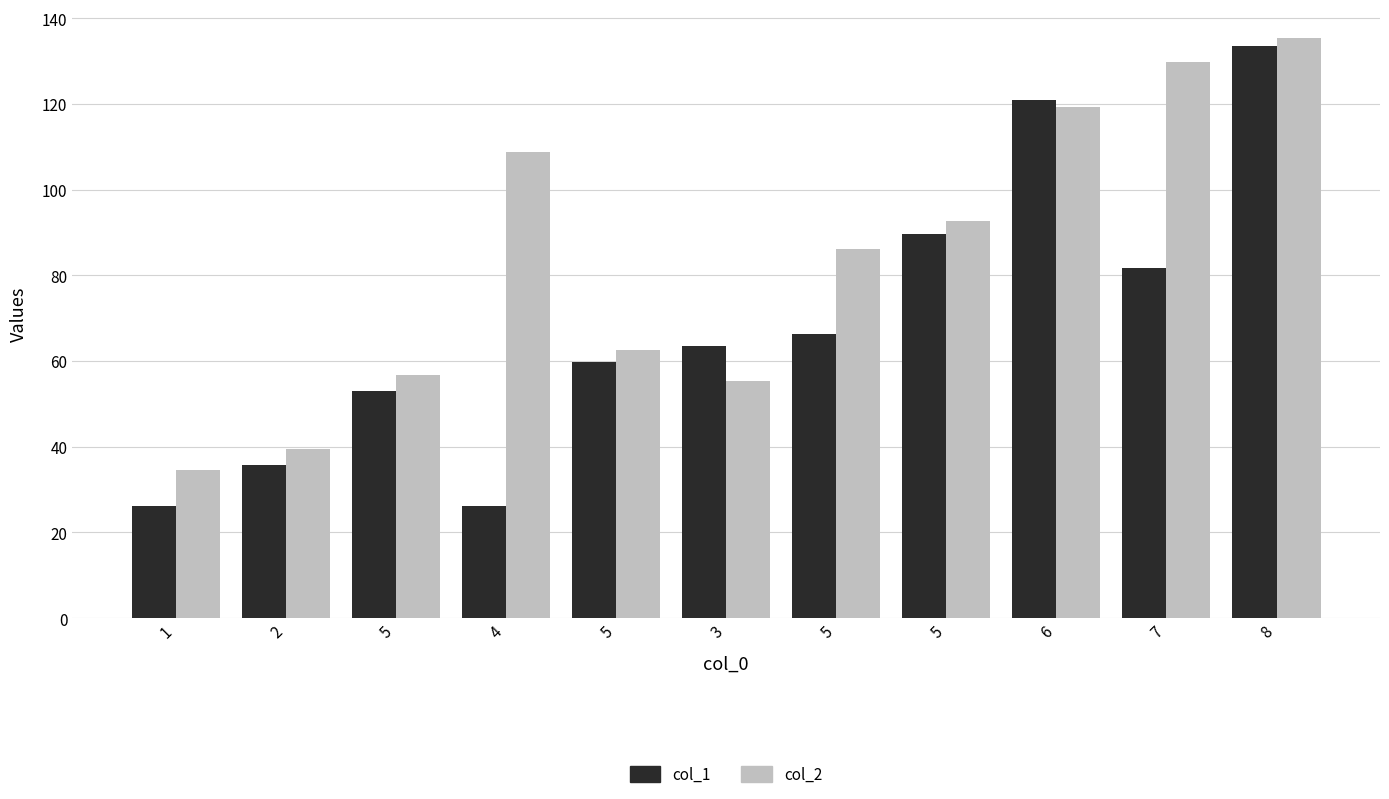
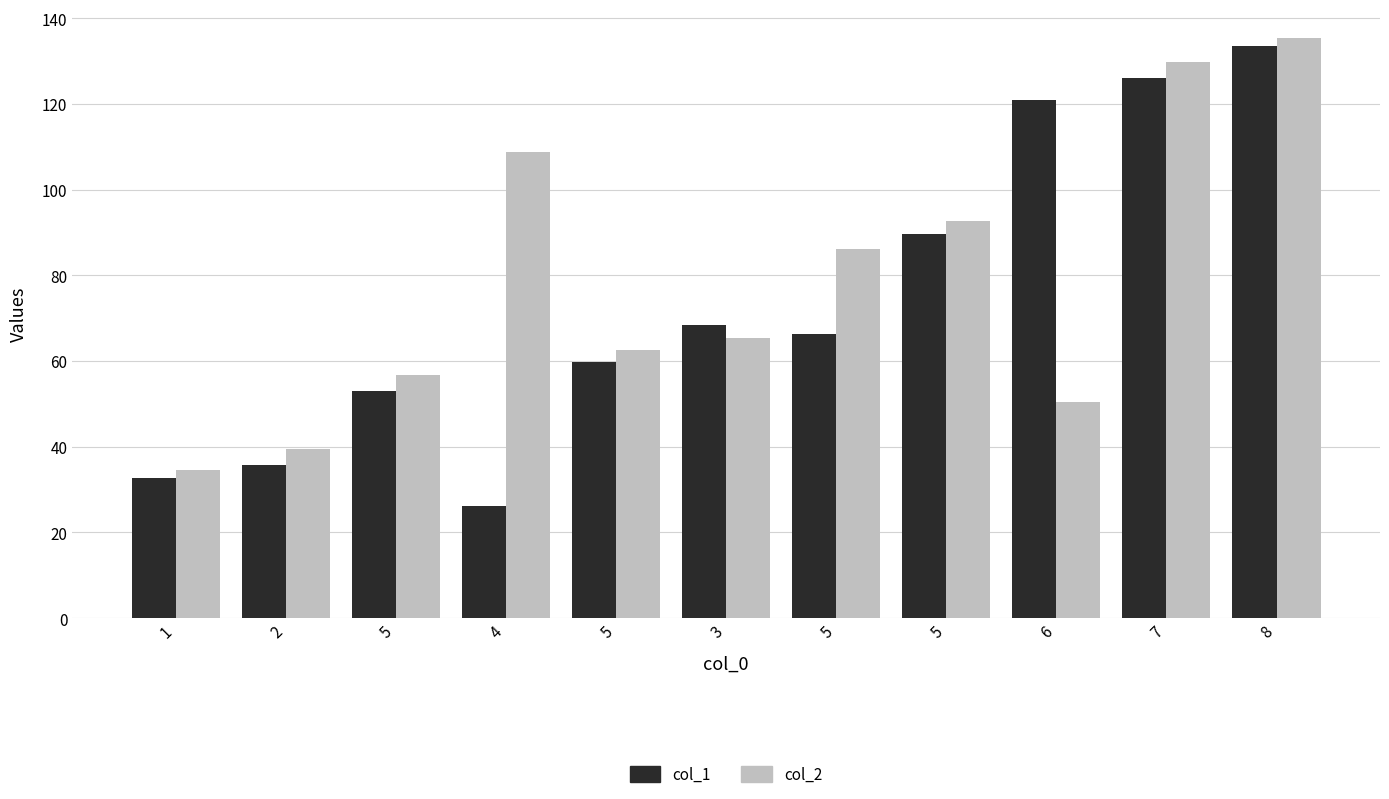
col_1, 1: 26 -> 33
col_1, 3: 64 -> 68
col_2, 3: 55 -> 65
col_2, 6: 119 -> 50
col_1, 7: 82 -> 126
